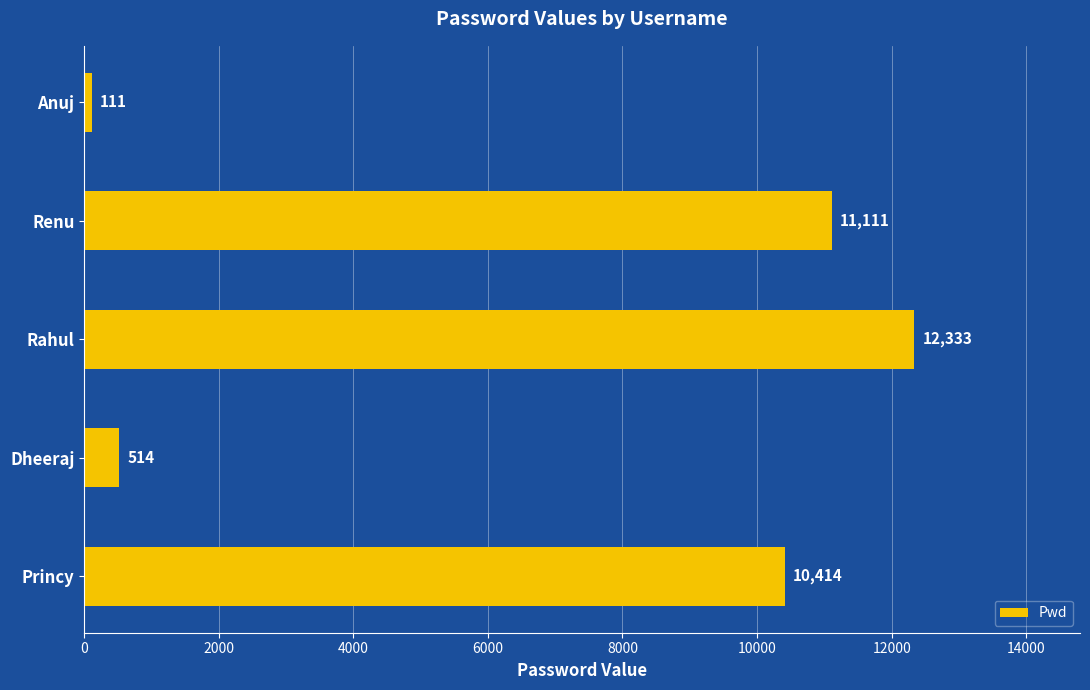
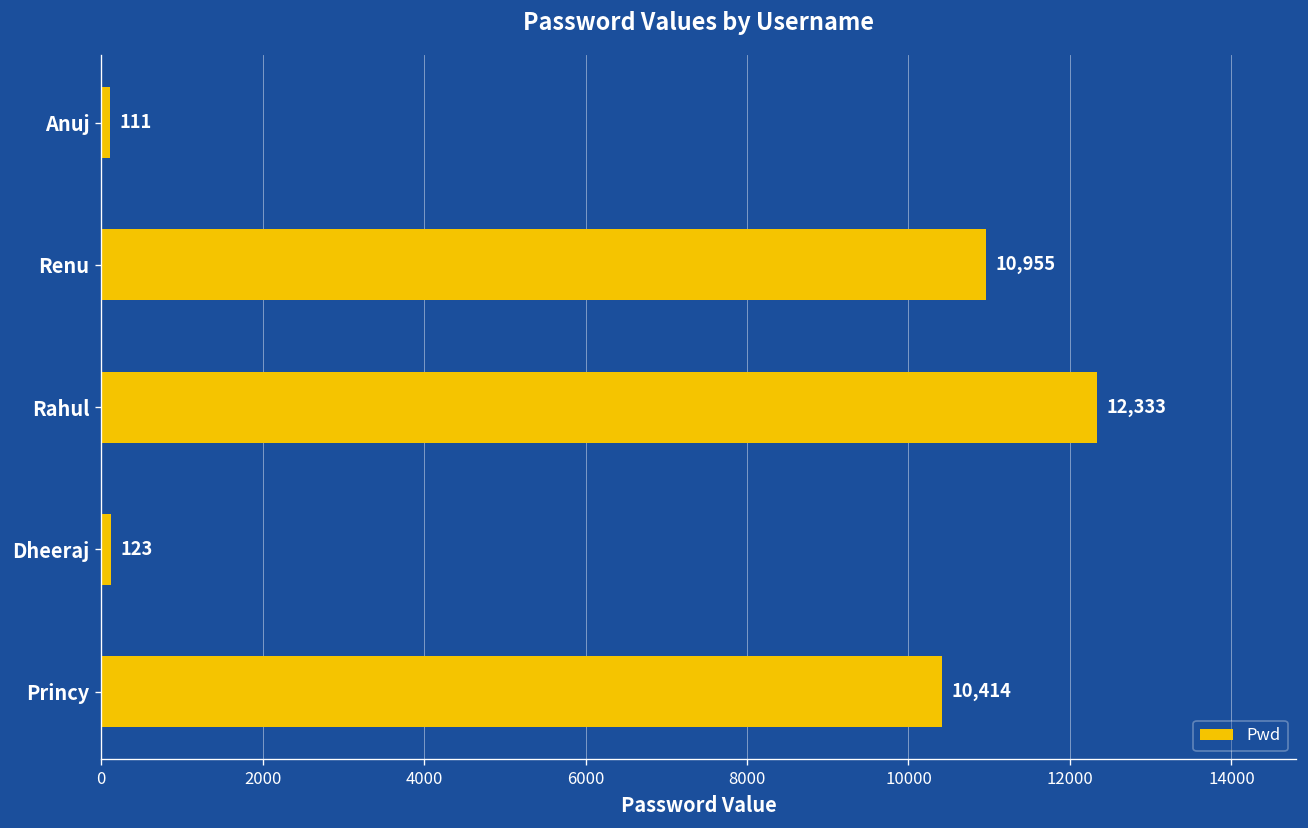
Renu: 11,111 -> 10,955
Dheeraj: 514 -> 123
